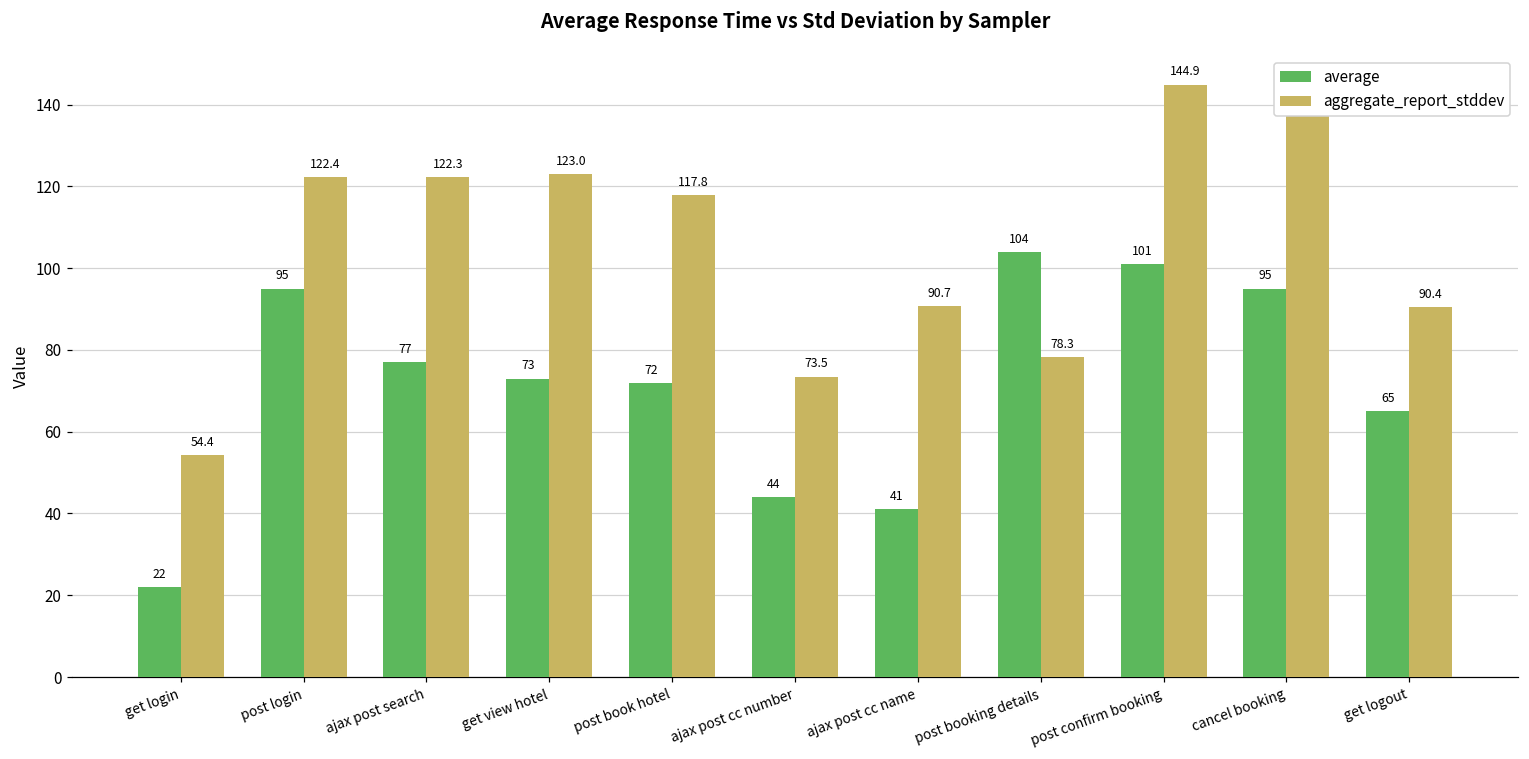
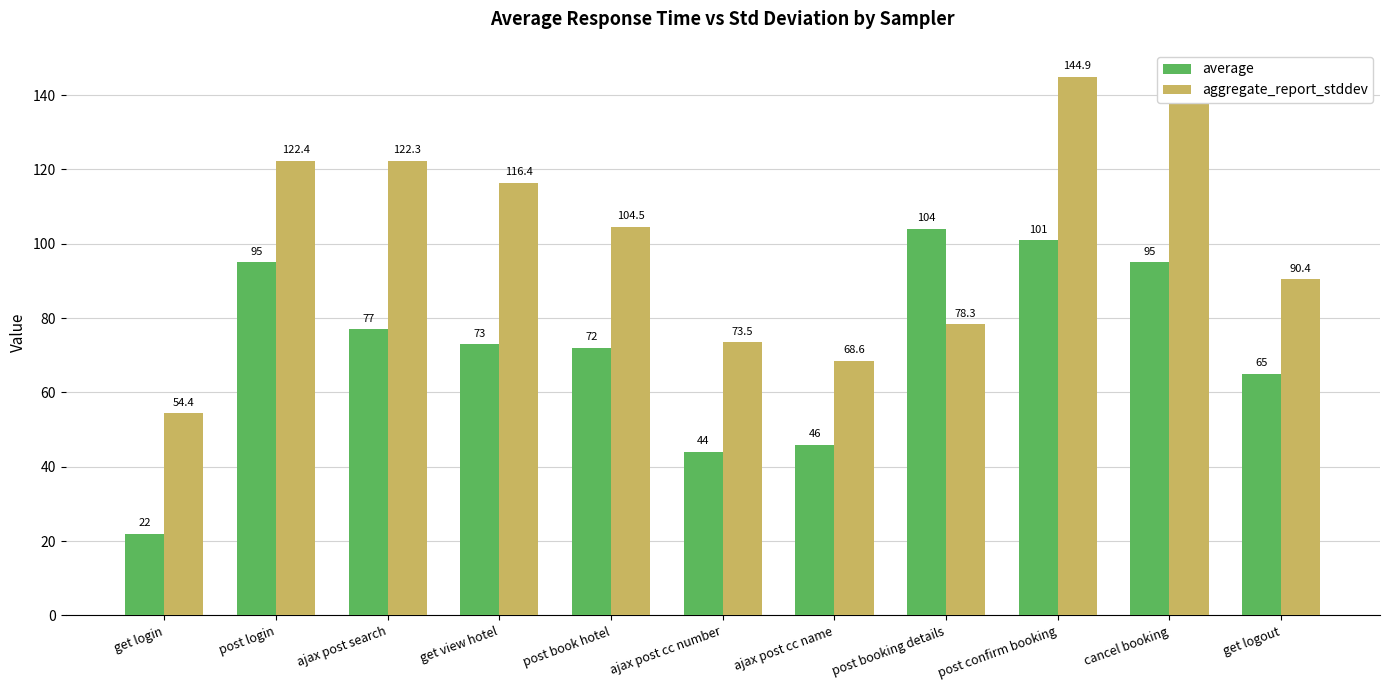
aggregate_report_stddev, get view hotel: 123.0 -> 116.4
aggregate_report_stddev, post book hotel: 117.8 -> 104.5
average, ajax post cc name: 41 -> 46
aggregate_report_stddev, ajax post cc name: 90.7 -> 68.6
